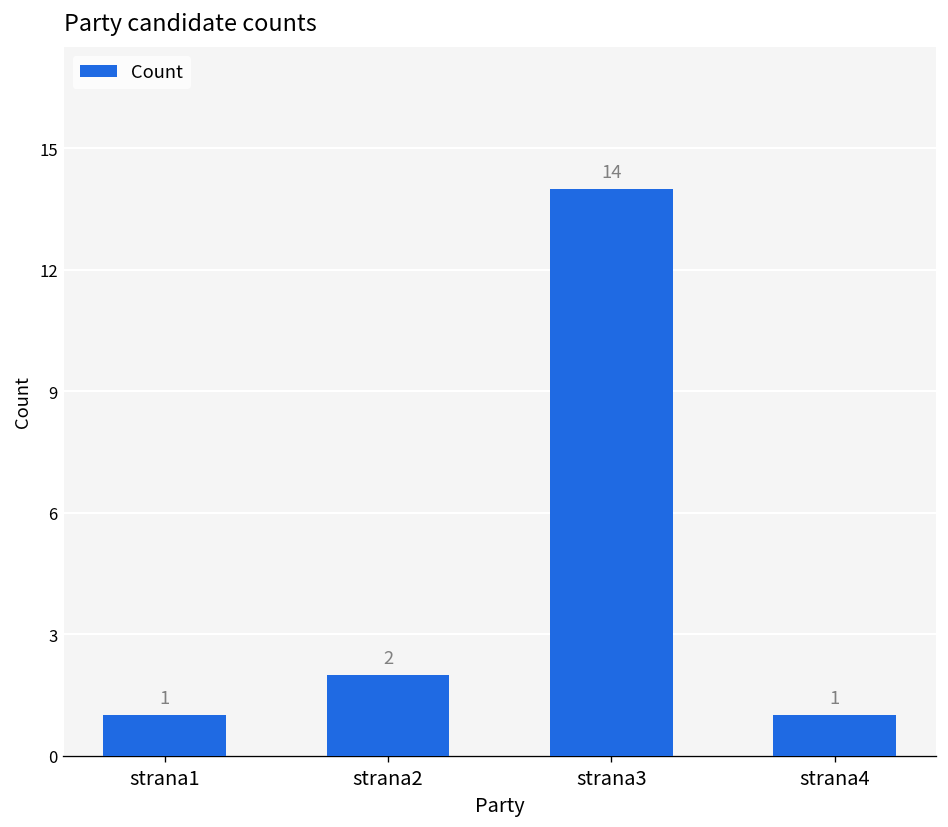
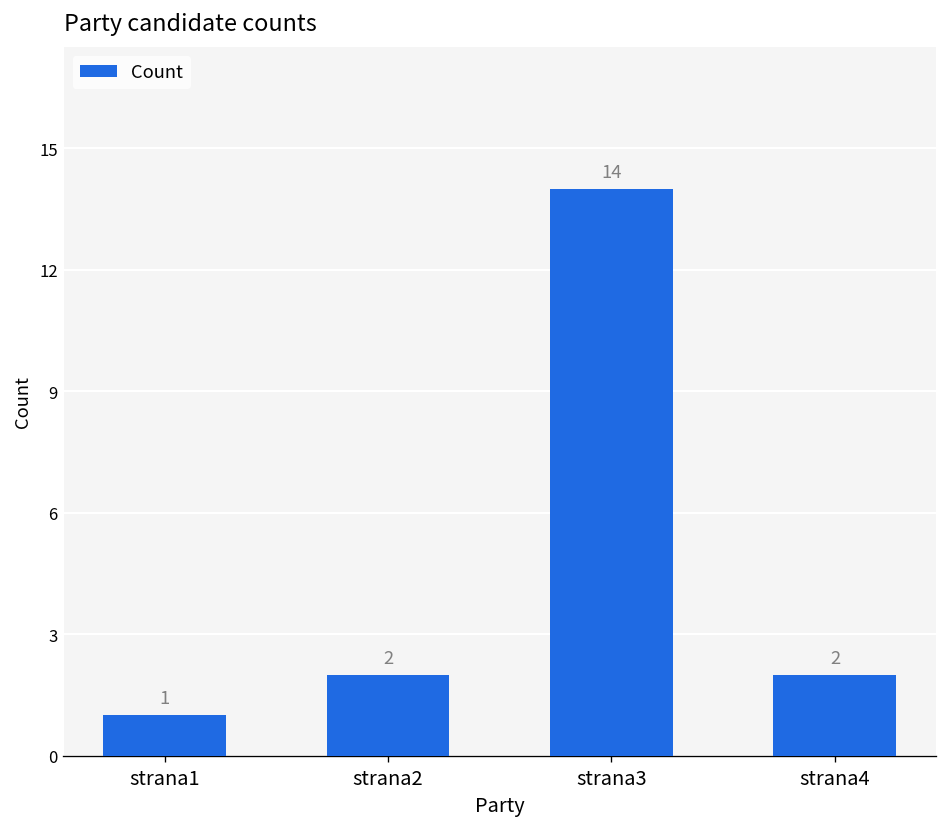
strana4: 1 -> 2
